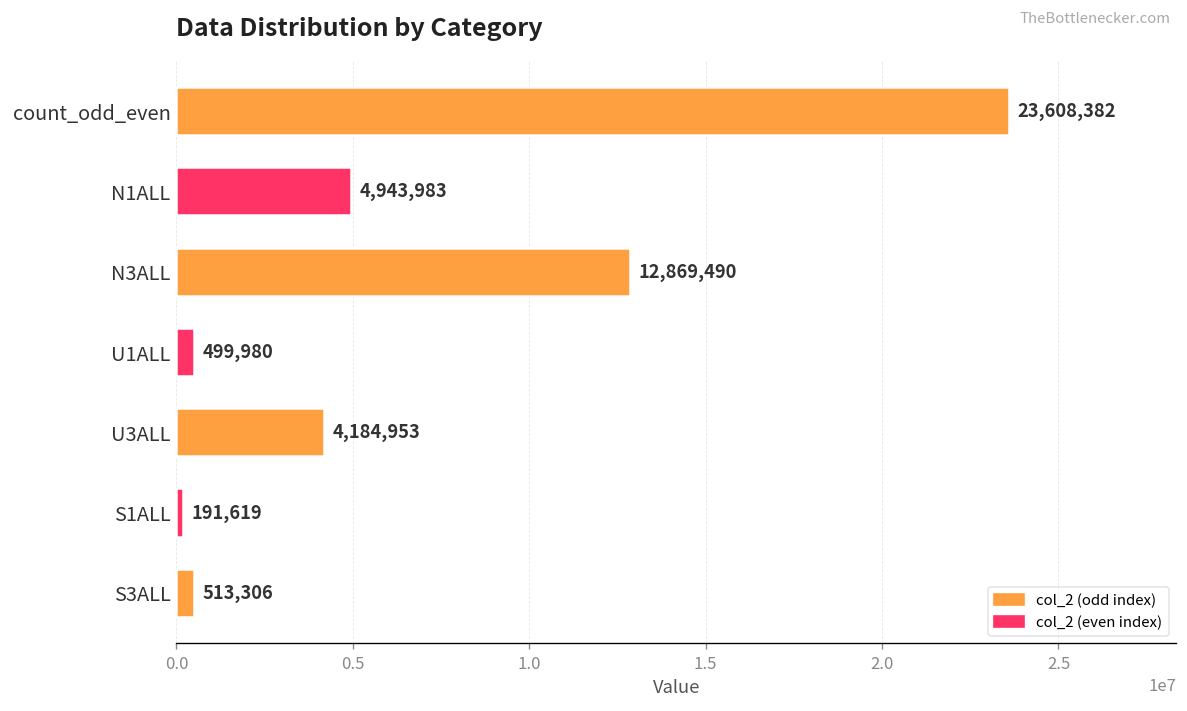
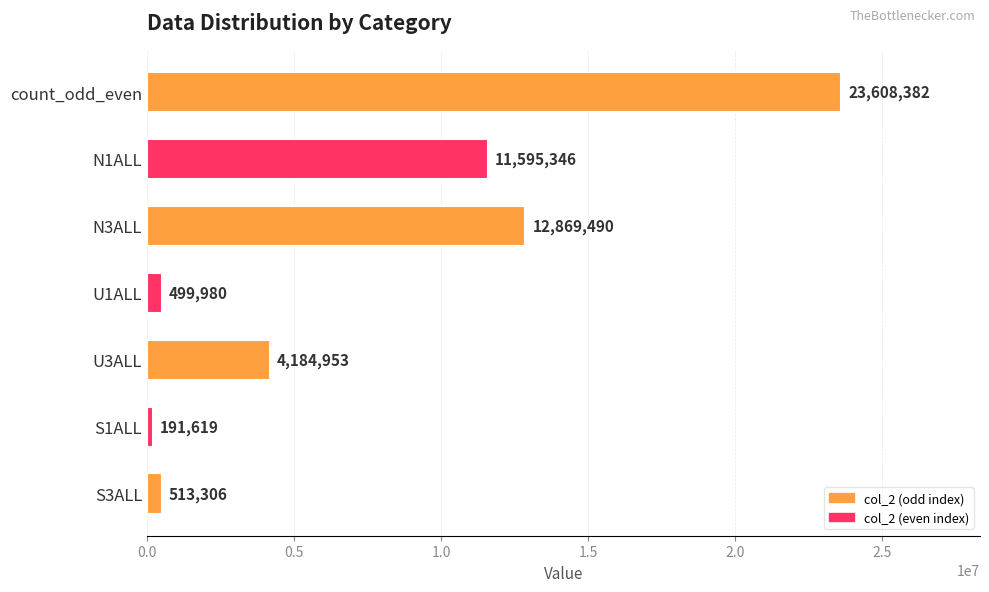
N1ALL: 4,943,983 -> 11,595,346
